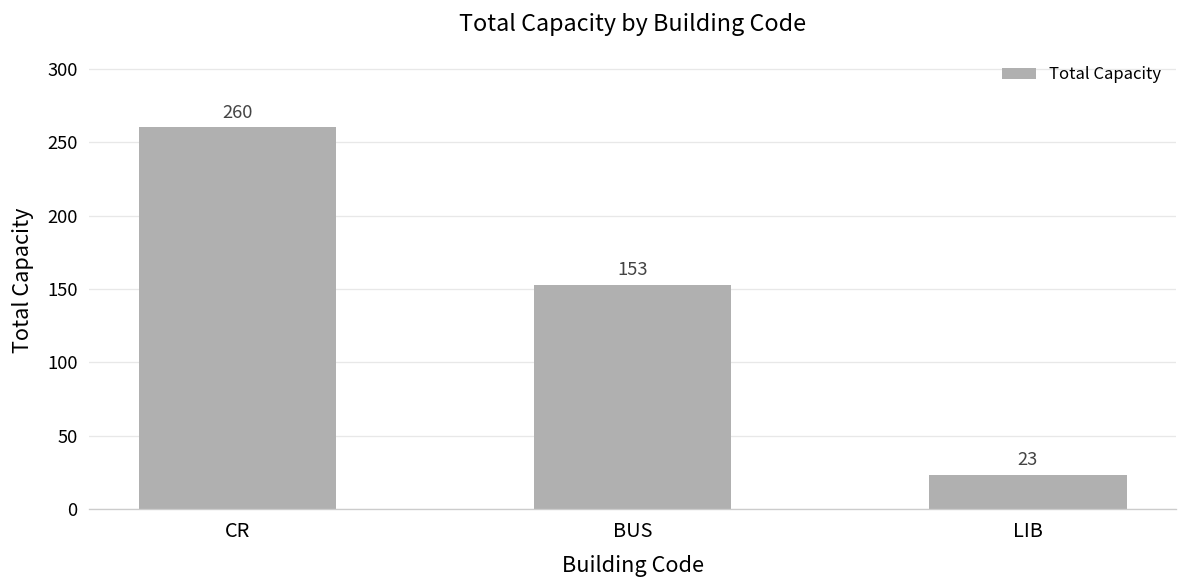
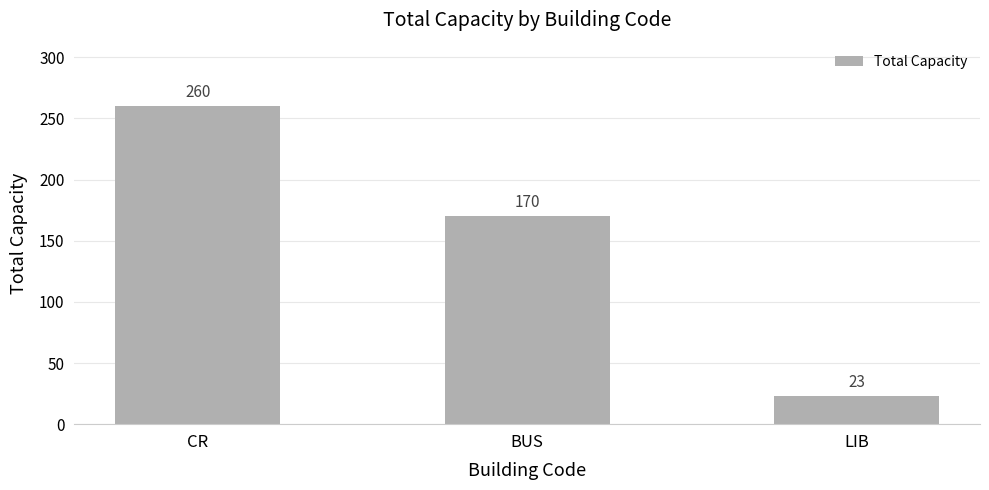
BUS: 153 -> 170
